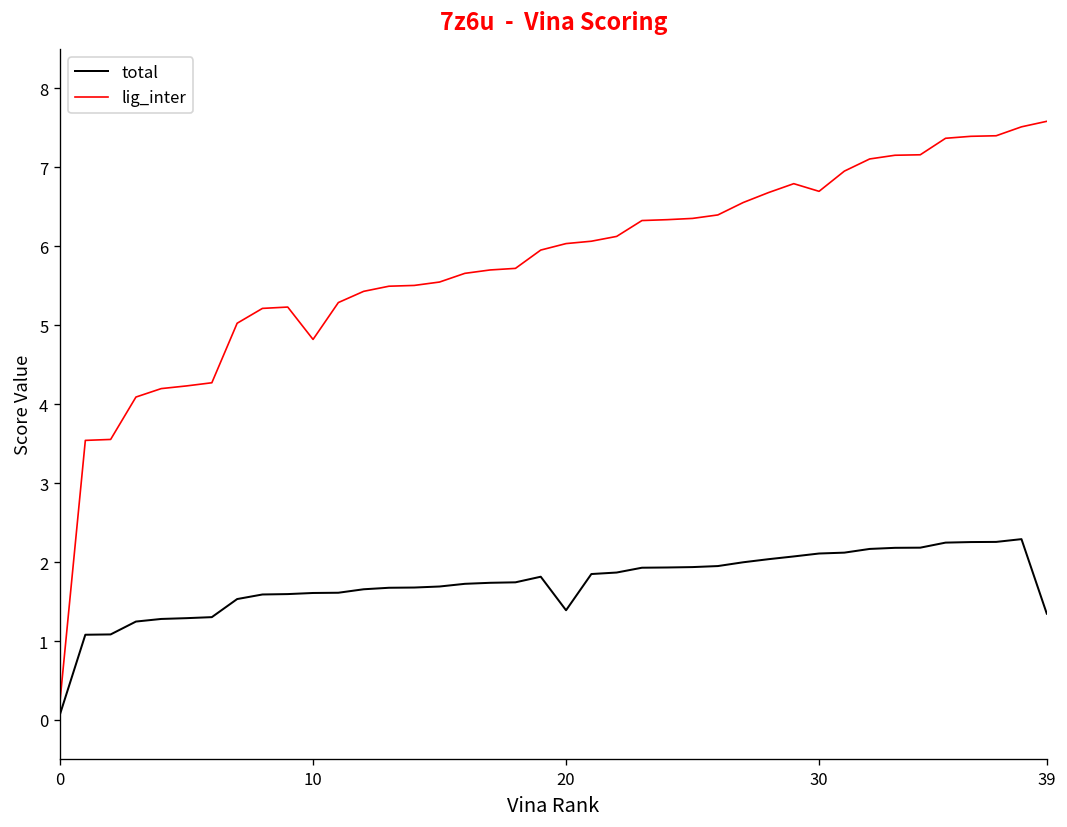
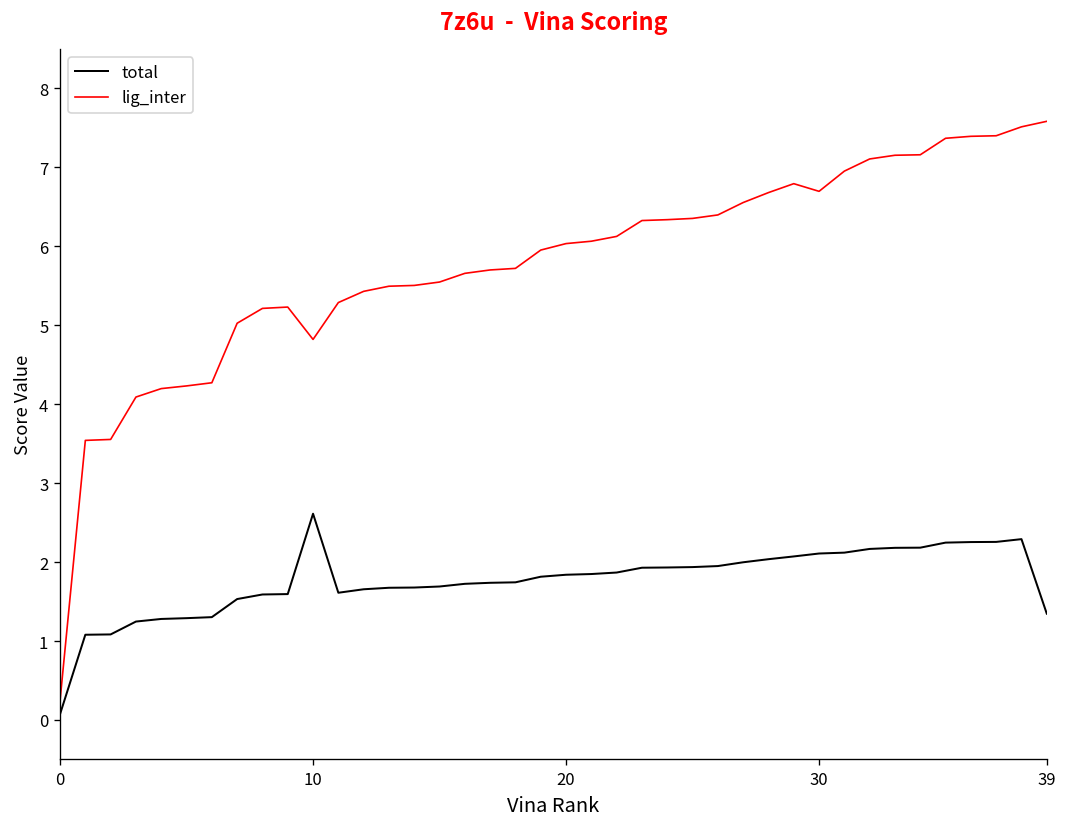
total, 10: 1.6 -> 2.6
total, 20: 1.4 -> 1.8
